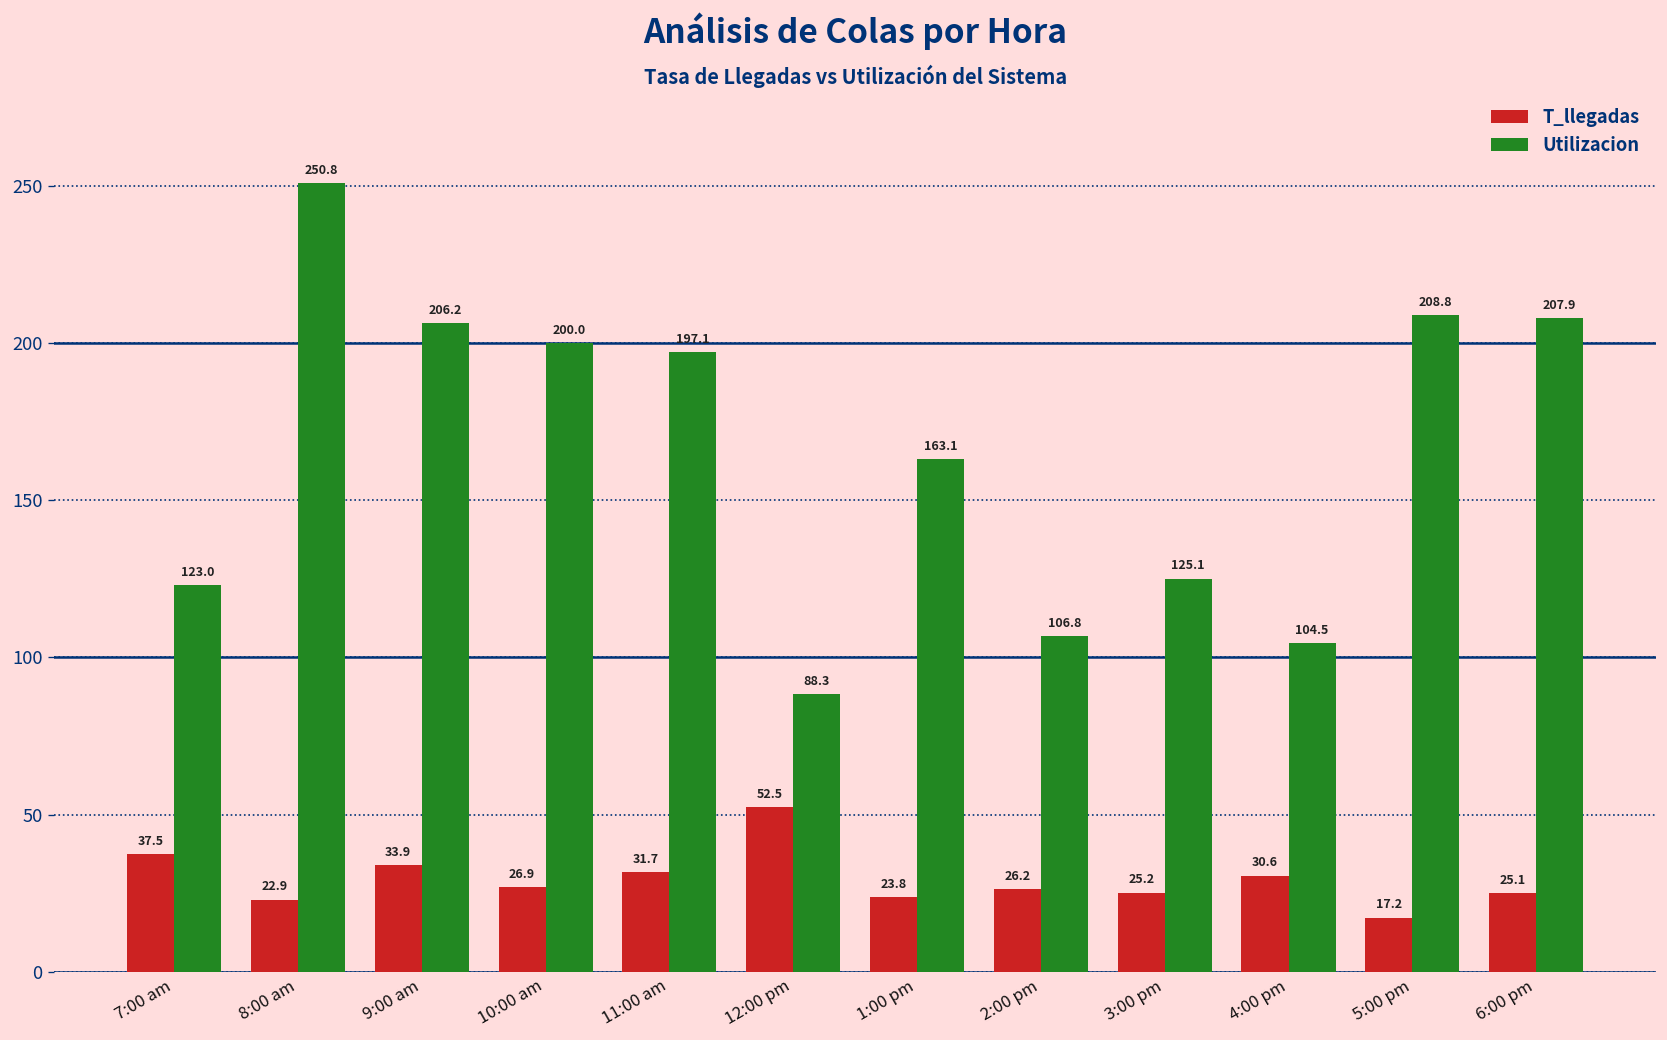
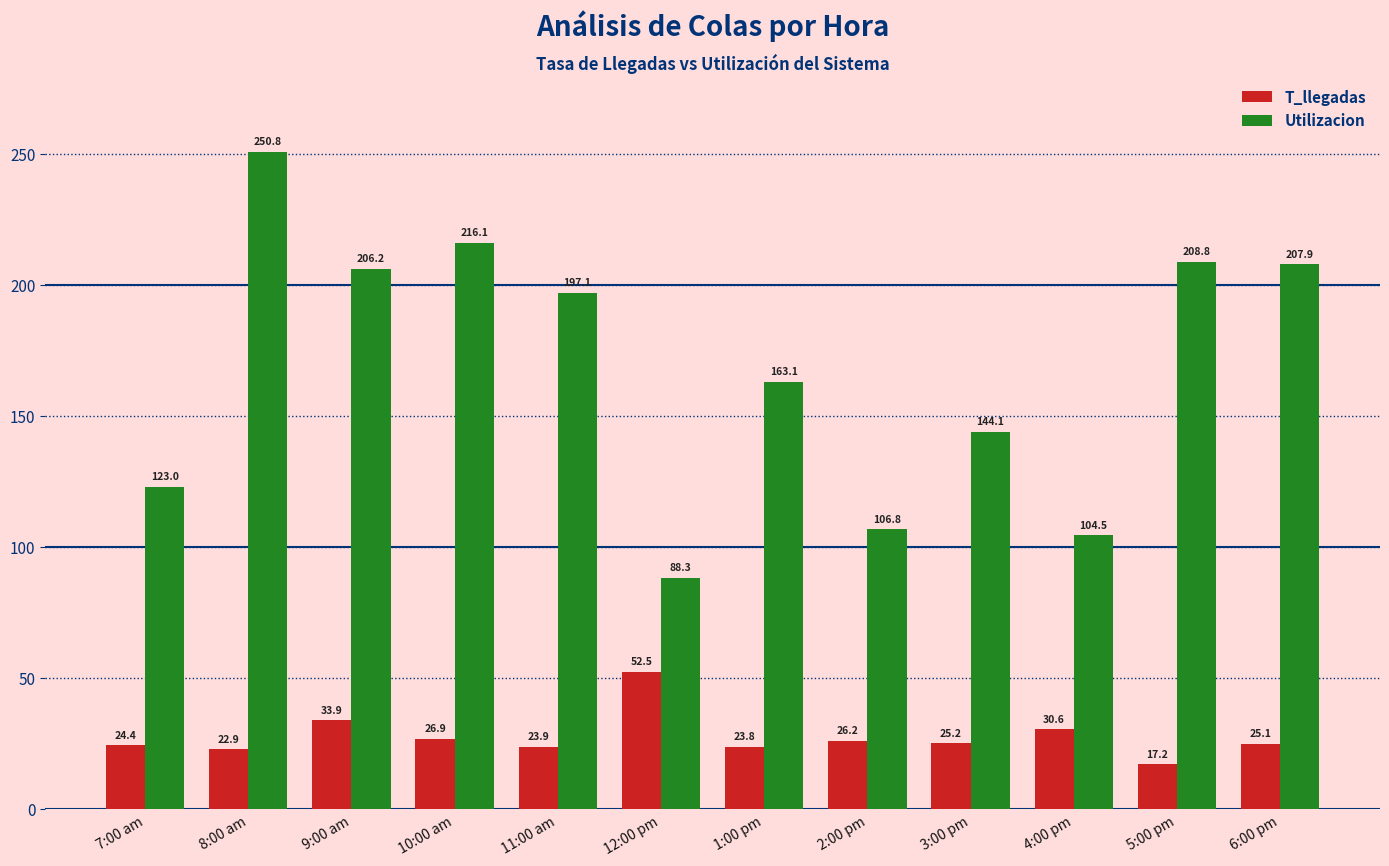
T_llegadas, 7:00 am: 37.5 -> 24.4
Utilizacion, 10:00 am: 200.0 -> 216.1
T_llegadas, 11:00 am: 31.7 -> 23.9
Utilizacion, 3:00 pm: 125.1 -> 144.1
